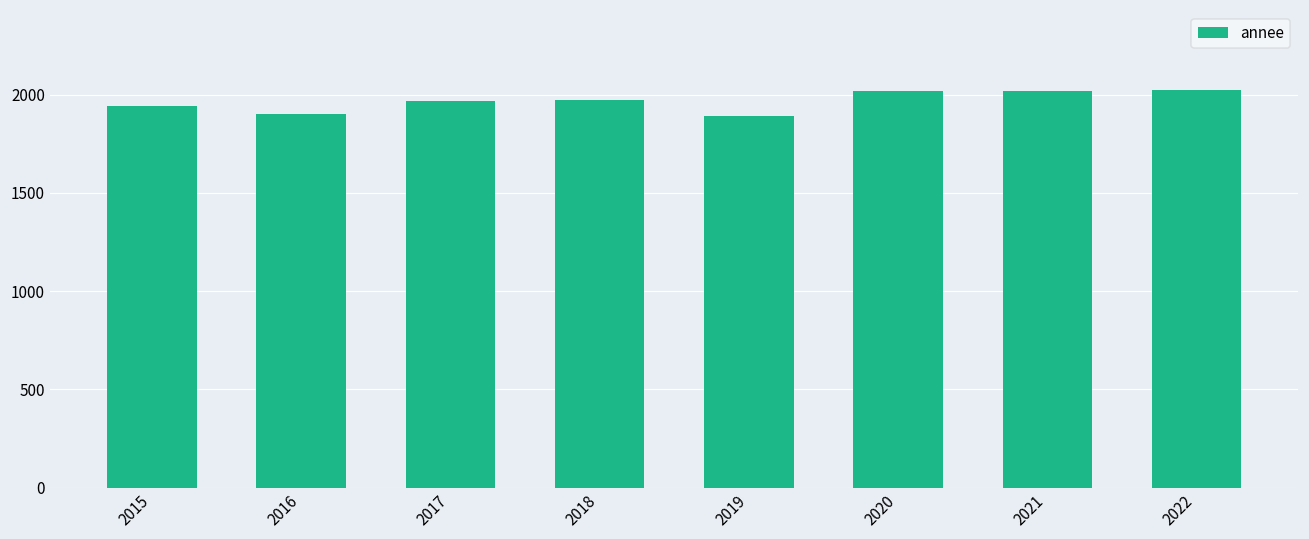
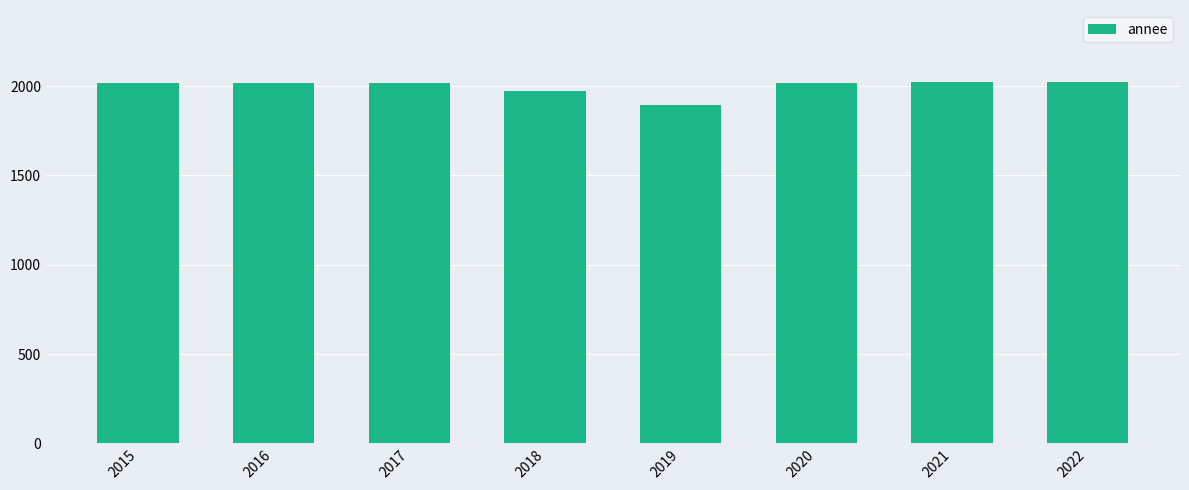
2015: 1940 -> 2020
2016: 1900 -> 2020
2017: 1970 -> 2020
